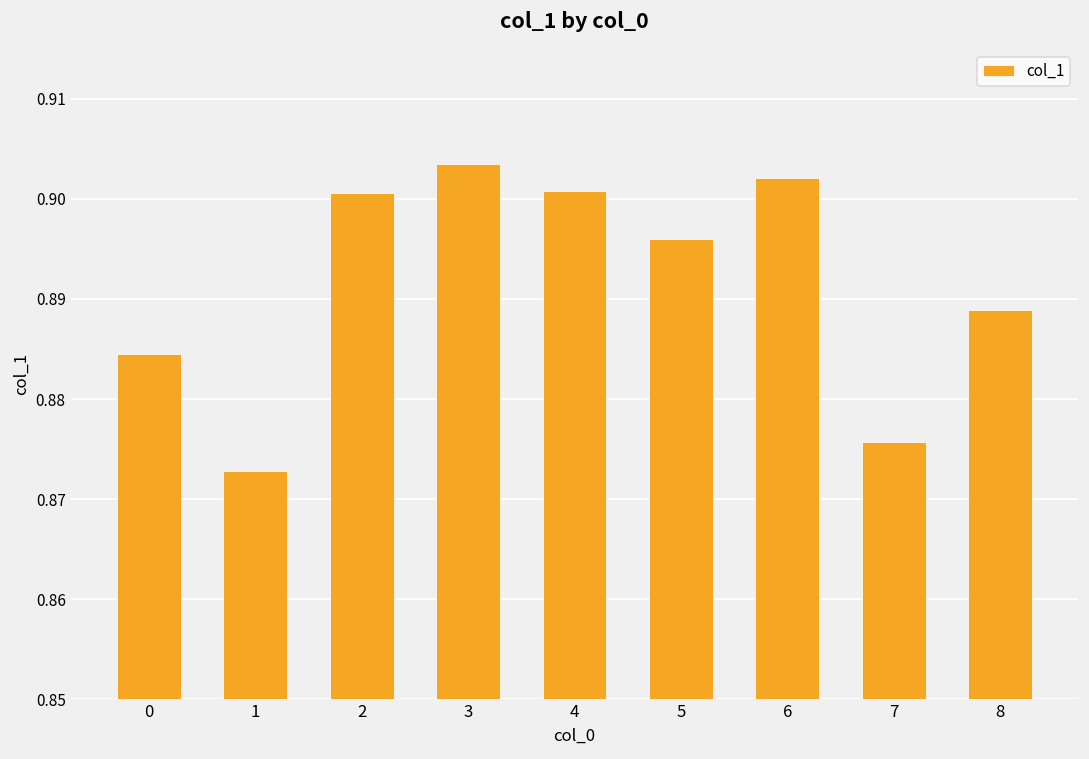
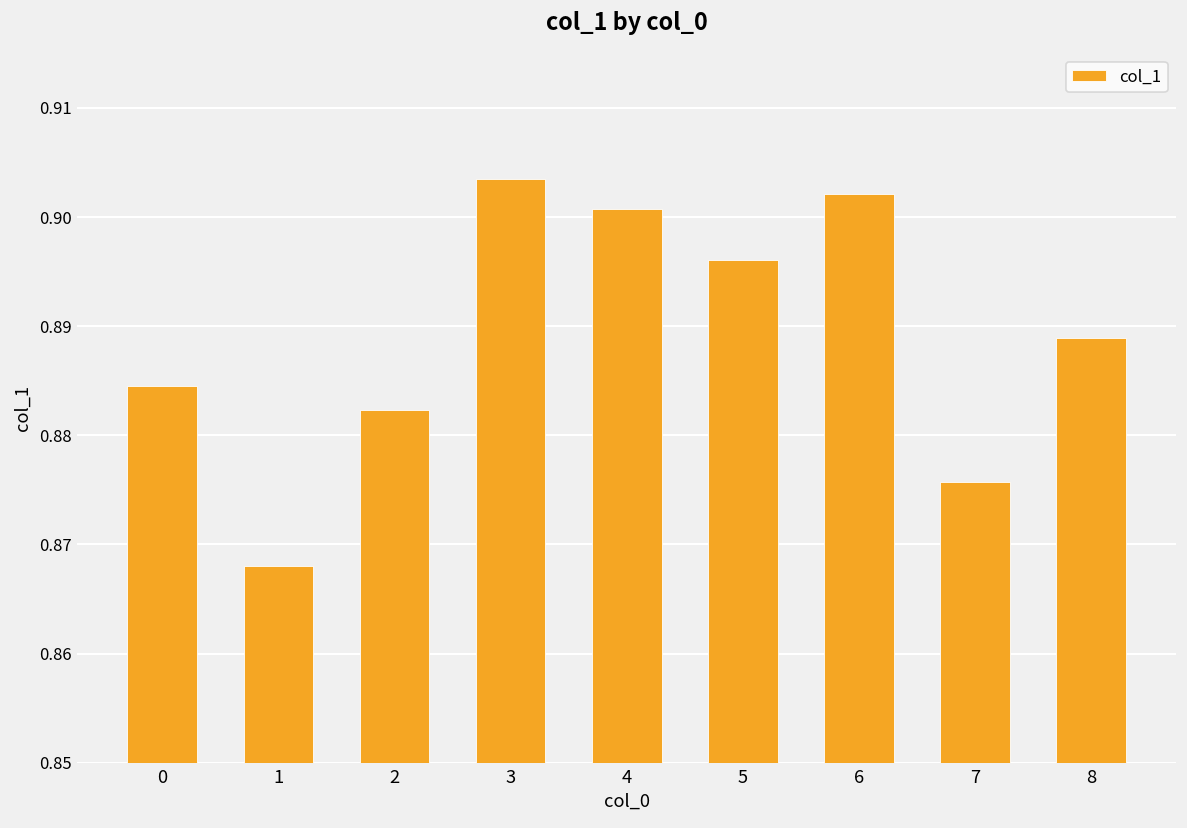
1: 0.873 -> 0.868
2: 0.901 -> 0.882
